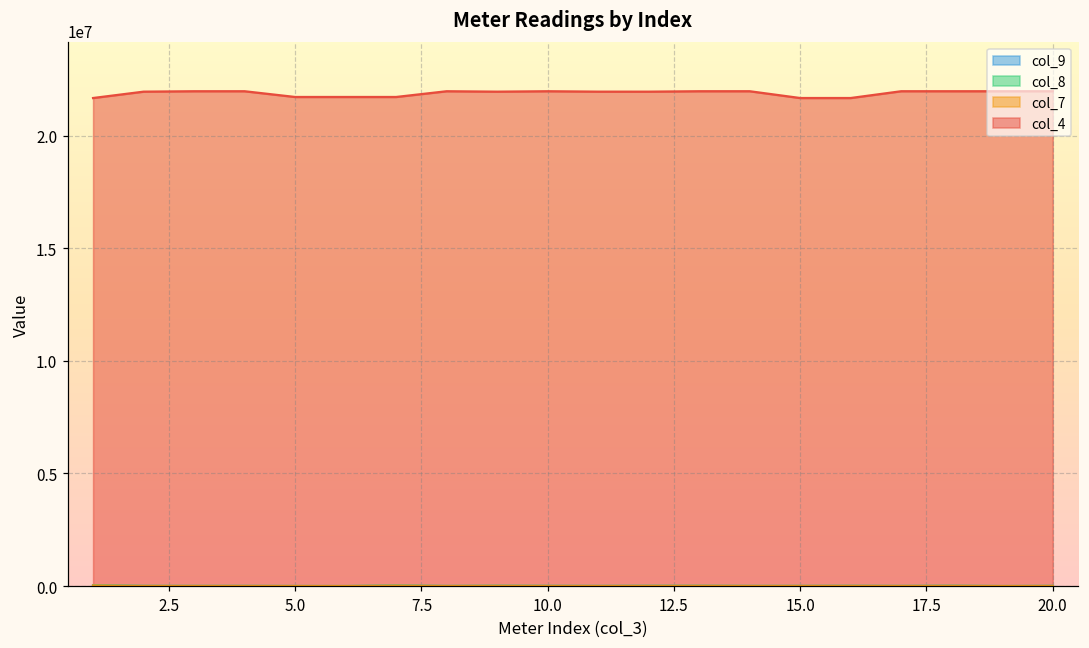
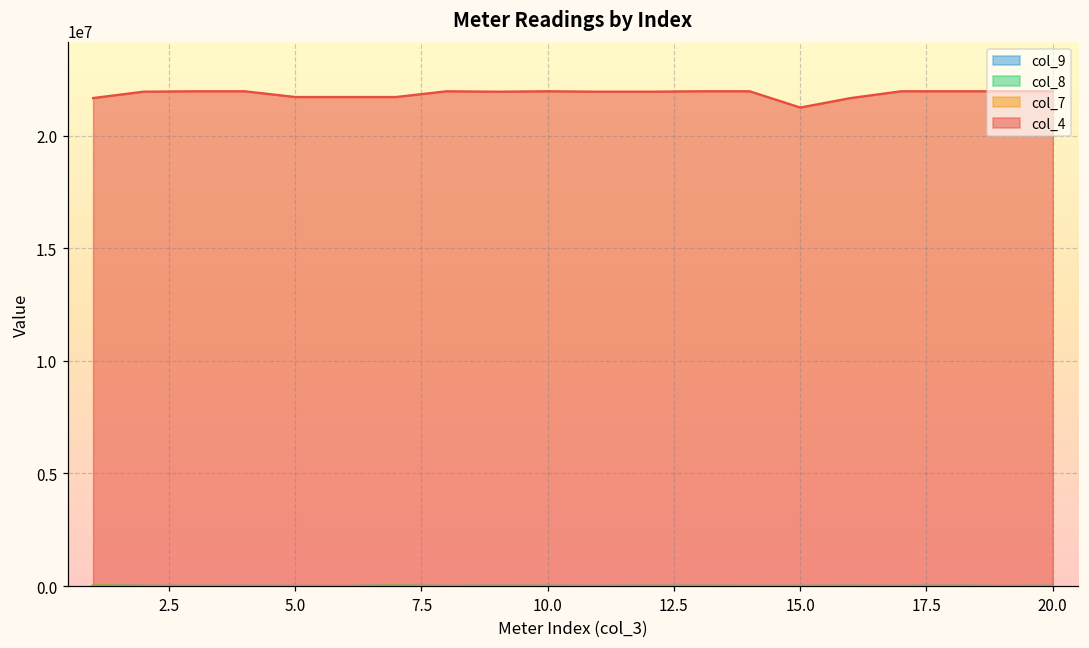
col_4, 15.0: 21700000 -> 21200000
